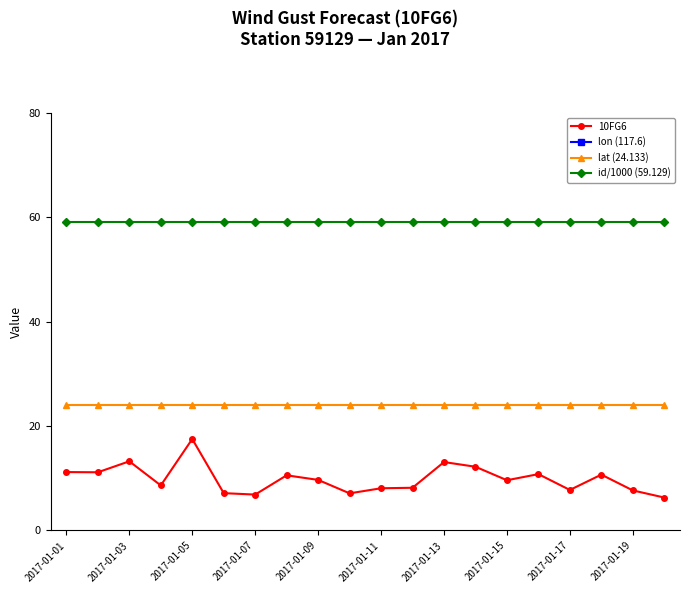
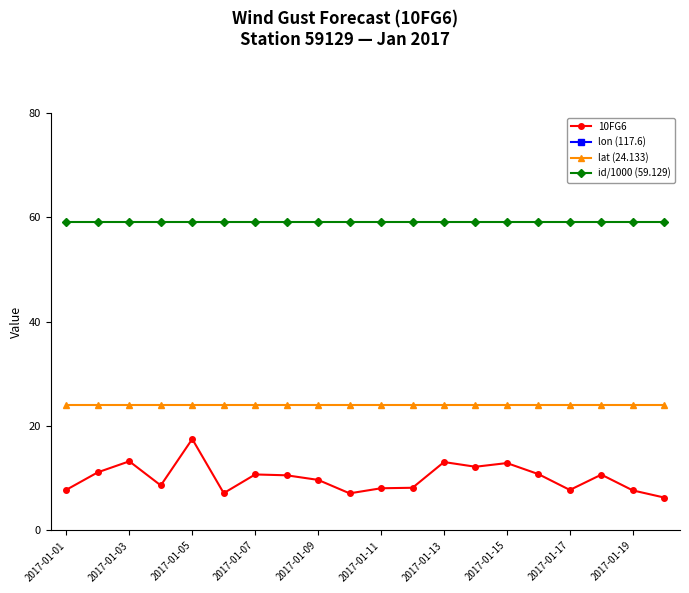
10FG6, 2017-01-01: 11 -> 8
10FG6, 2017-01-07: 7 -> 11
10FG6, 2017-01-15: 10 -> 13
